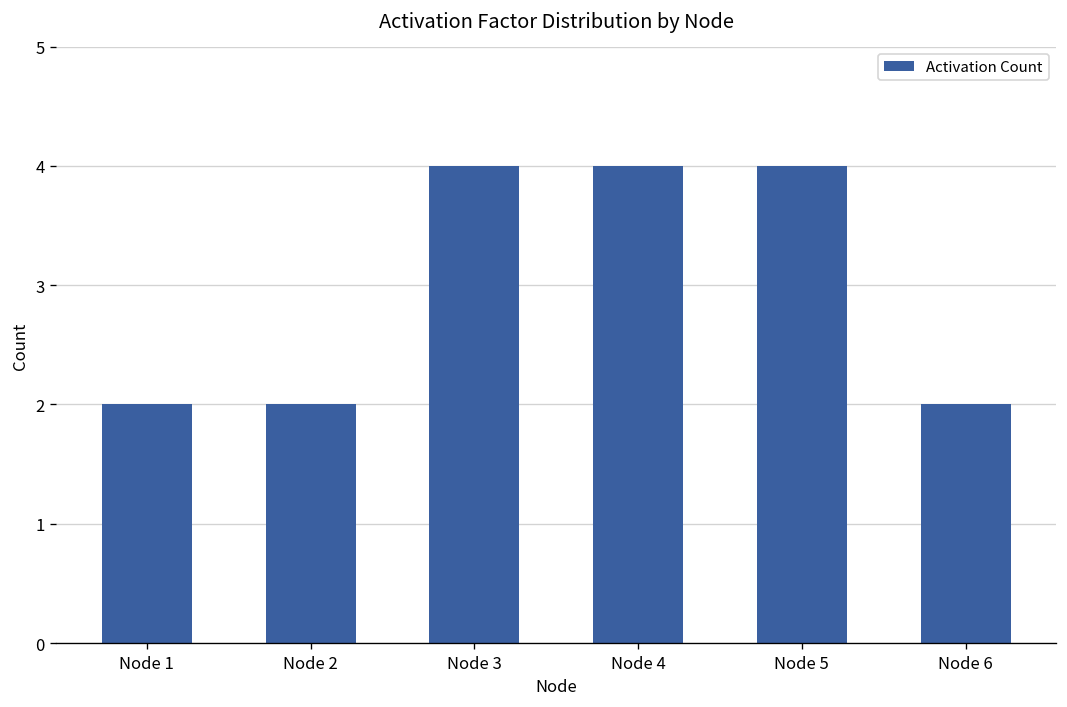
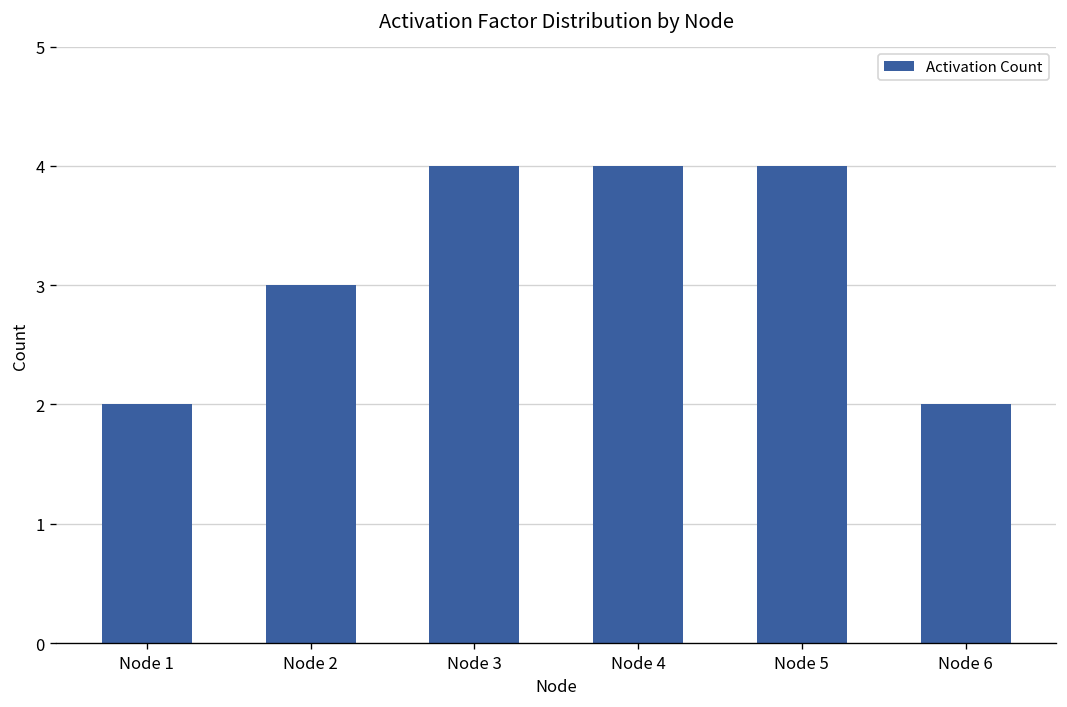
Node 2: 2 -> 3
